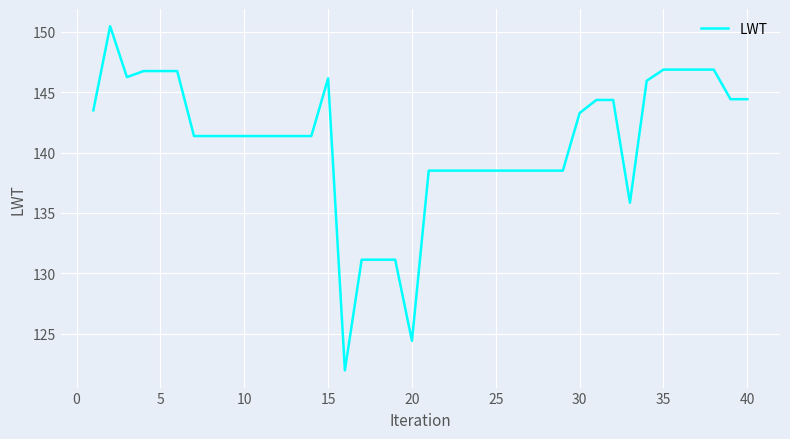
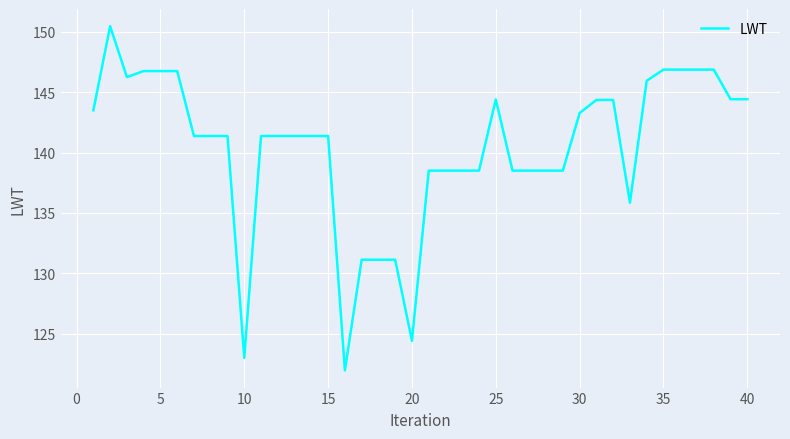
10: 141.4 -> 123.0
15: 146.1 -> 141.4
25: 138.5 -> 144.4
